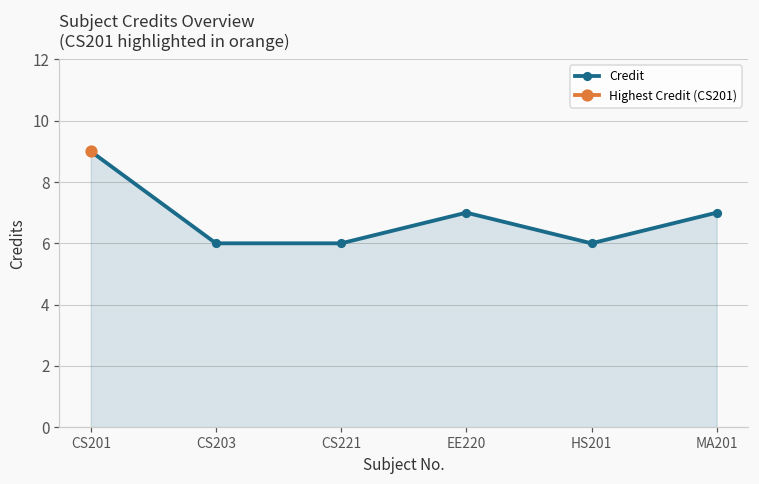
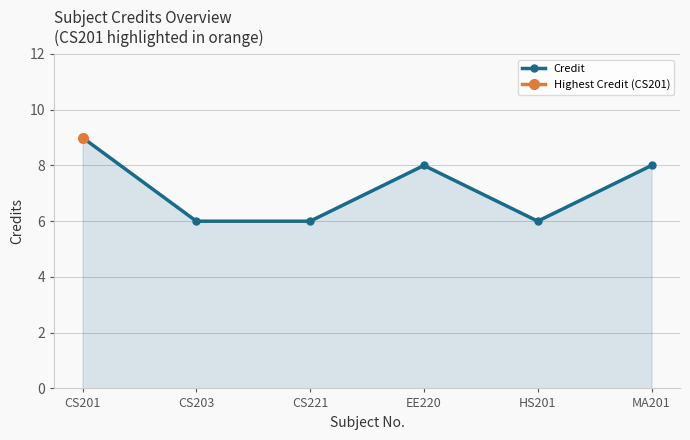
Credit, EE220: 7 -> 8
Credit, MA201: 7 -> 8
